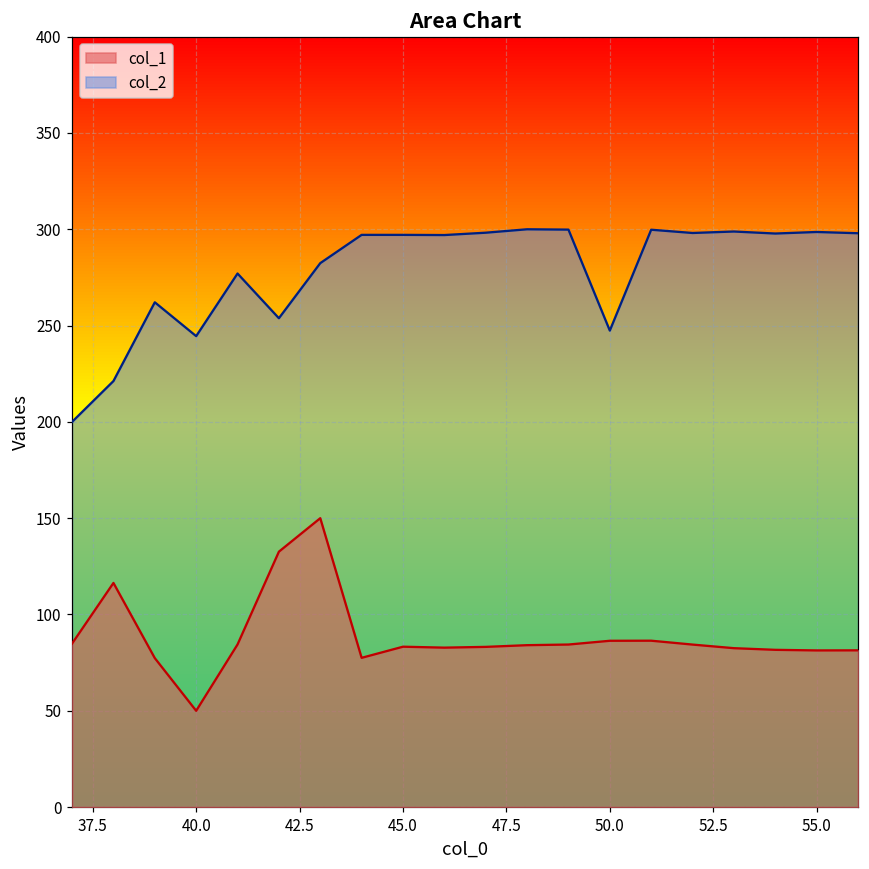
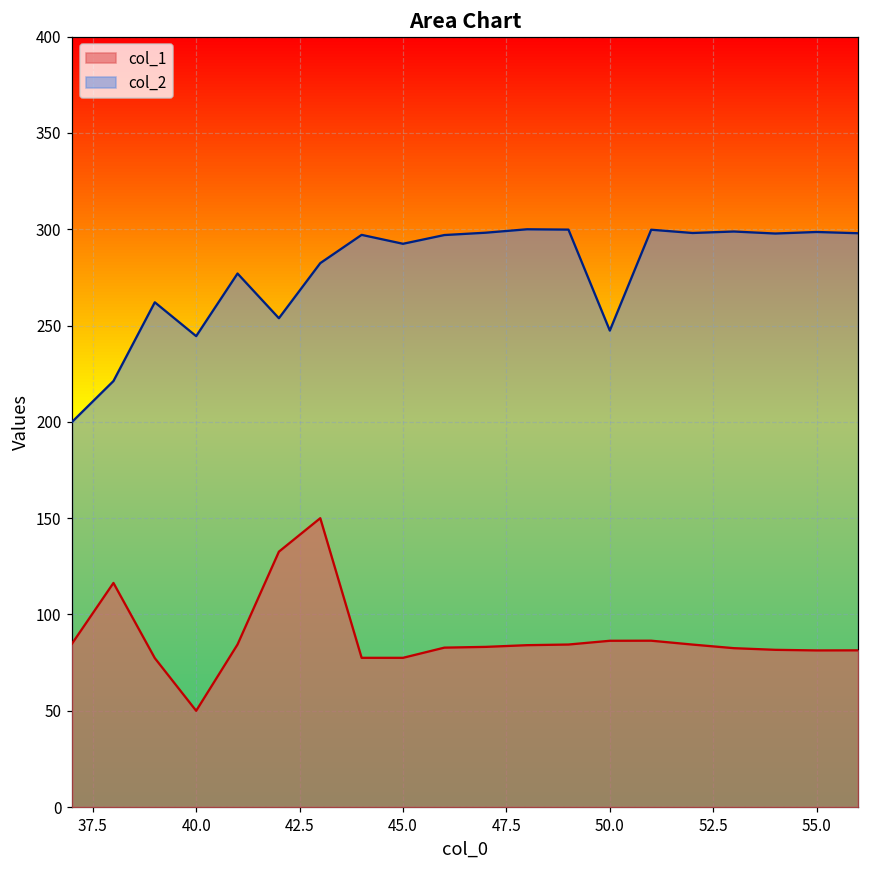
col_1, 45.0: 83 -> 77
col_2, 45.0: 297 -> 292
